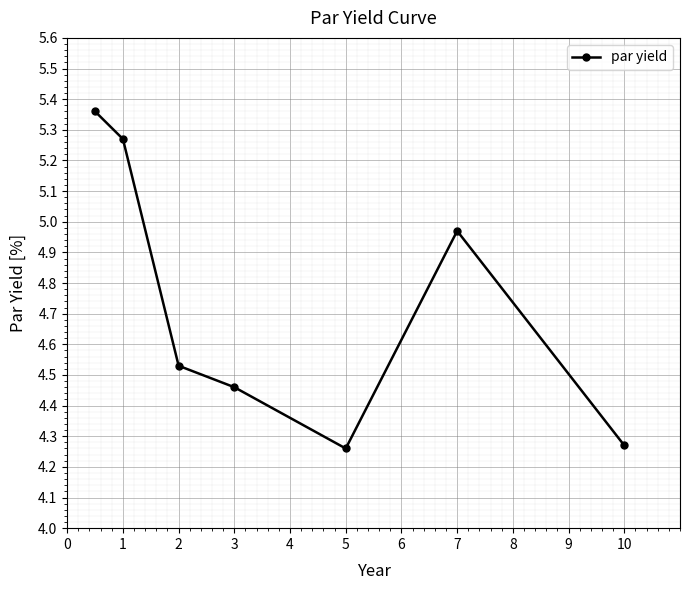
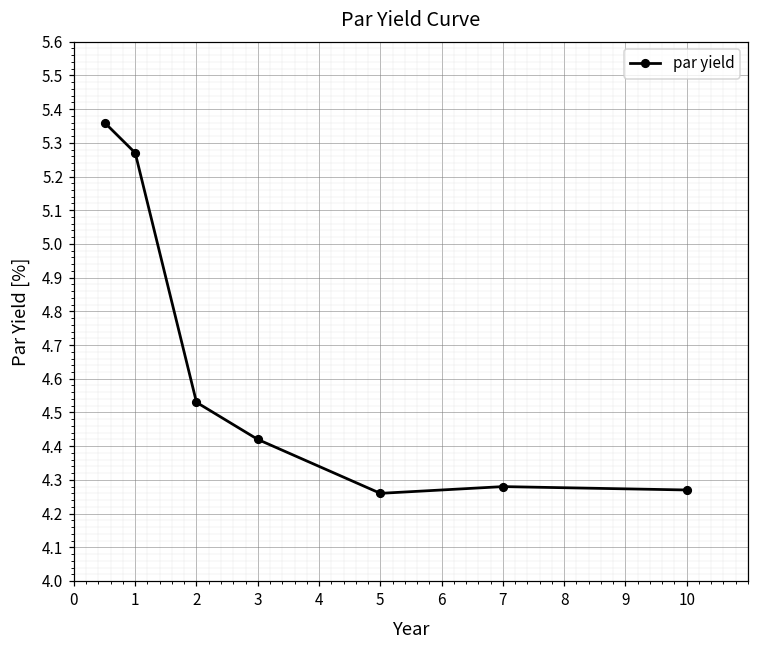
3: 4.46 -> 4.42
7: 4.97 -> 4.28
